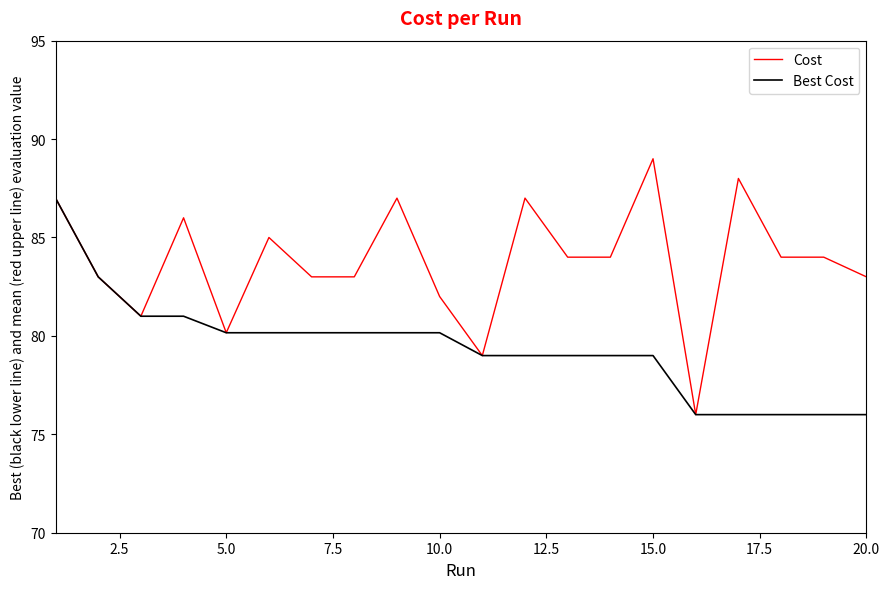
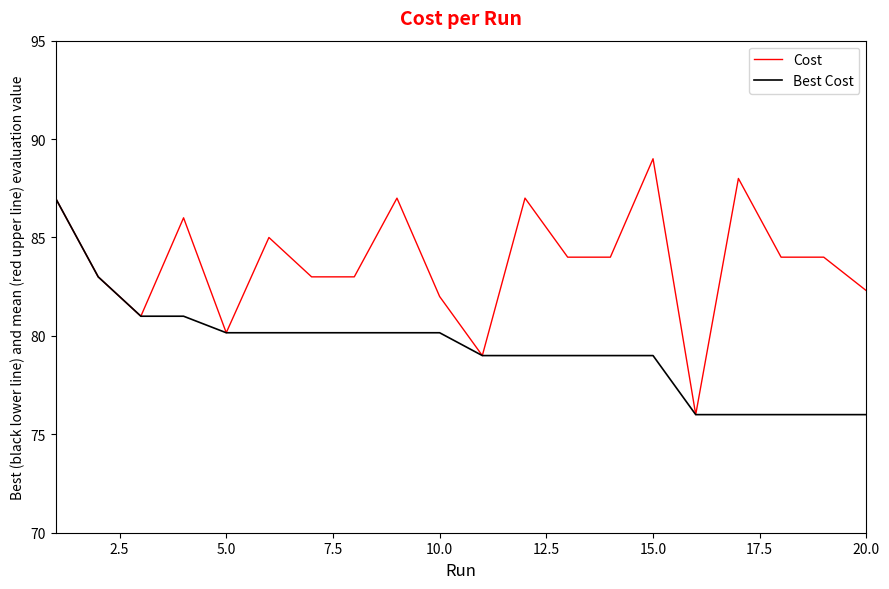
Cost, 20.0: 83.0 -> 82.3
